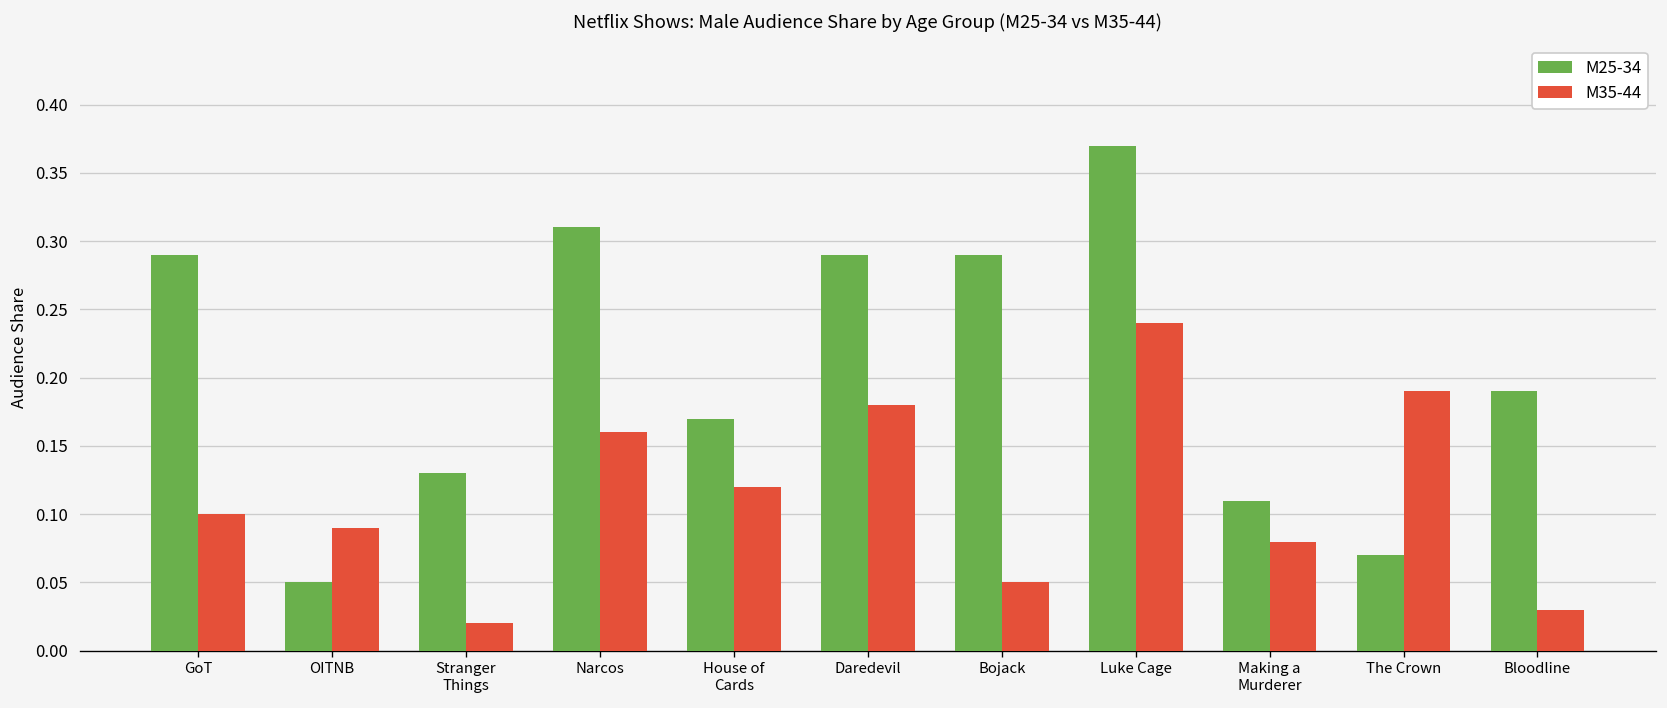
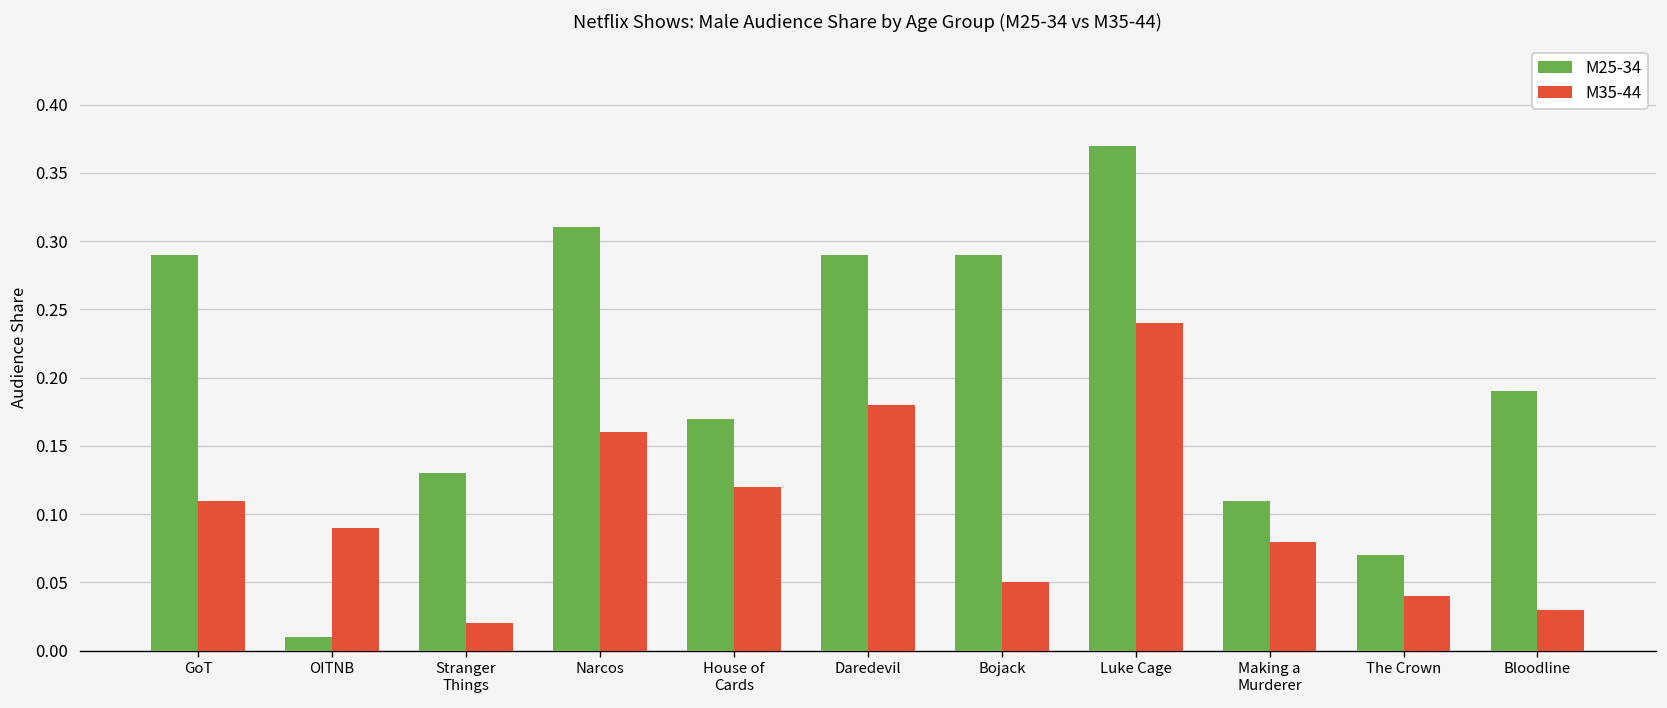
M35-44, GoT: 0.10 -> 0.11
M25-34, OITNB: 0.05 -> 0.01
M35-44, The Crown: 0.19 -> 0.04
